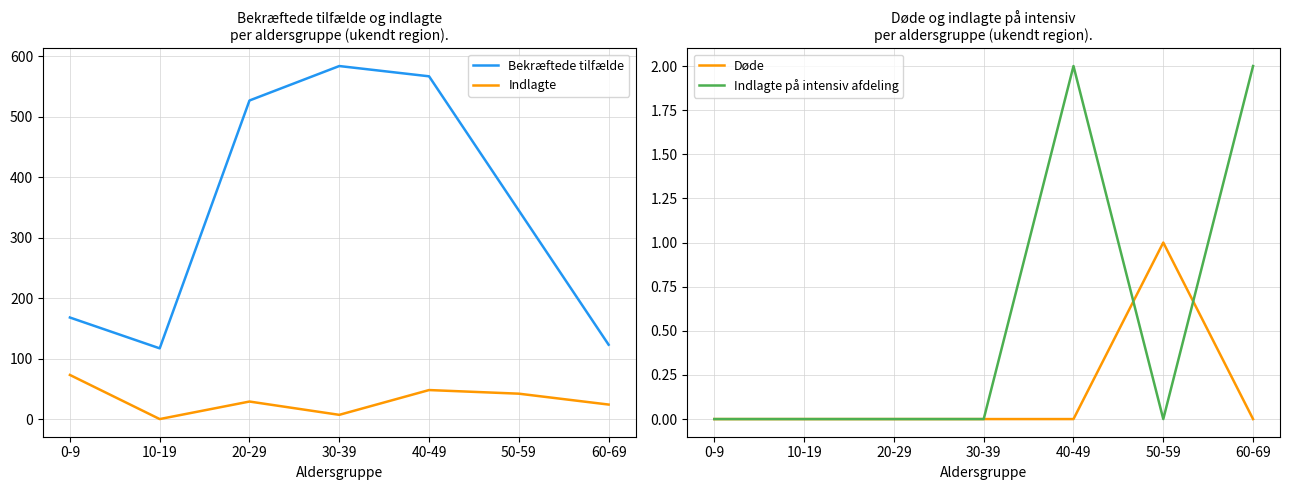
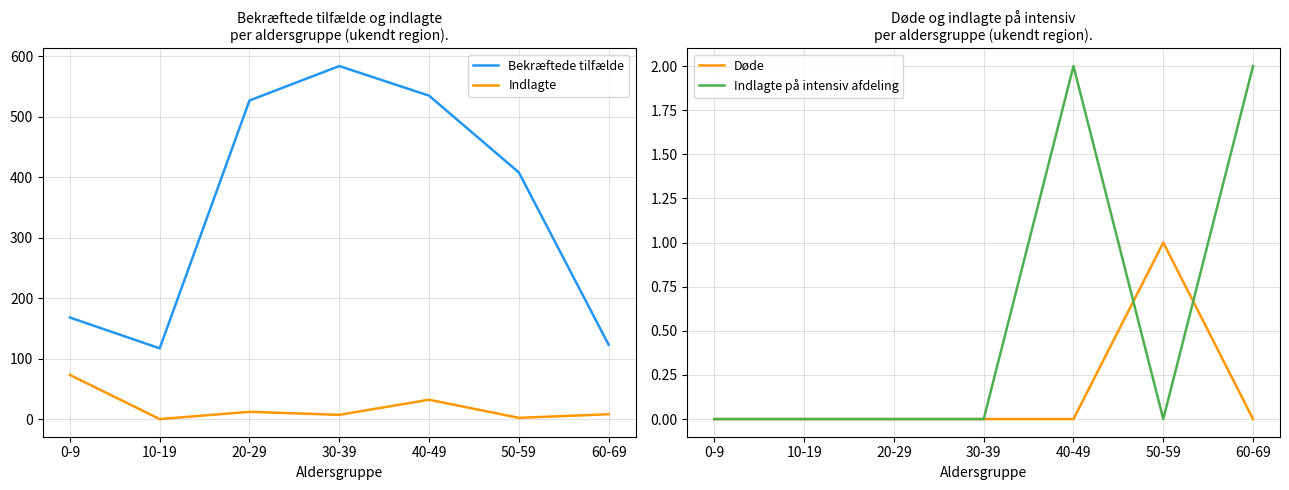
Bekræftede tilfælde og indlagte per aldersgruppe (ukendt region)., Indlagte, 20-29: 30 -> 10
Bekræftede tilfælde og indlagte per aldersgruppe (ukendt region)., Bekræftede tilfælde, 40-49: 570 -> 540
Bekræftede tilfælde og indlagte per aldersgruppe (ukendt region)., Indlagte, 40-49: 50 -> 30
Bekræftede tilfælde og indlagte per aldersgruppe (ukendt region)., Bekræftede tilfælde, 50-59: 350 -> 410
Bekræftede tilfælde og indlagte per aldersgruppe (ukendt region)., Indlagte, 50-59: 40 -> 0
Bekræftede tilfælde og indlagte per aldersgruppe (ukendt region)., Indlagte, 60-69: 20 -> 10
